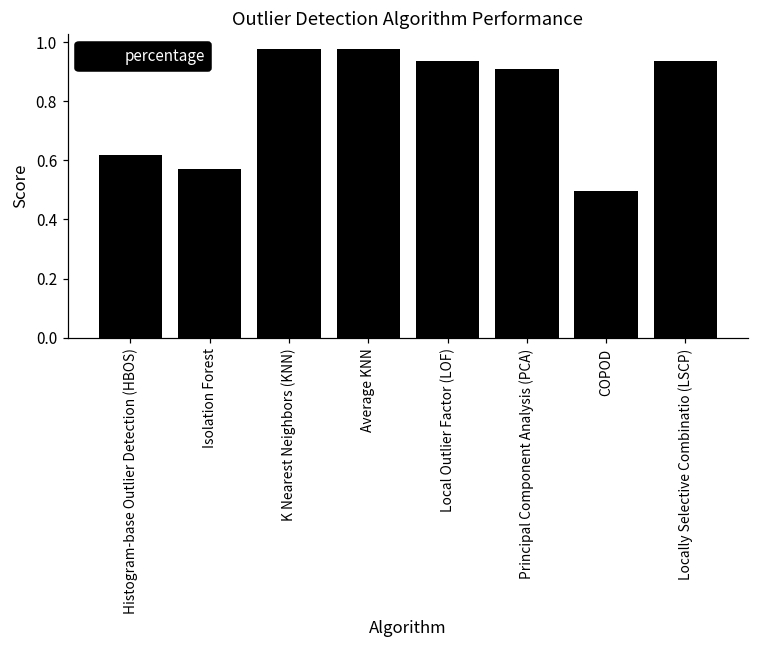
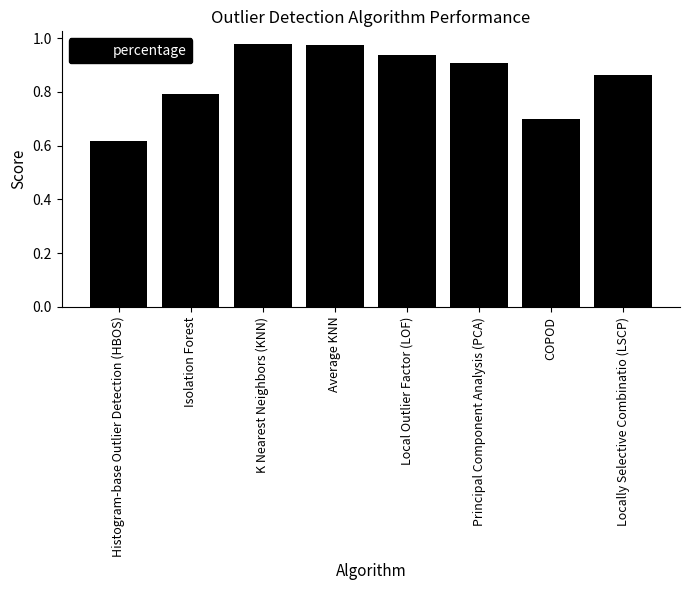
Isolation Forest: 0.57 -> 0.79
COPOD: 0.50 -> 0.70
Locally Selective Combinatio (LSCP): 0.94 -> 0.86
